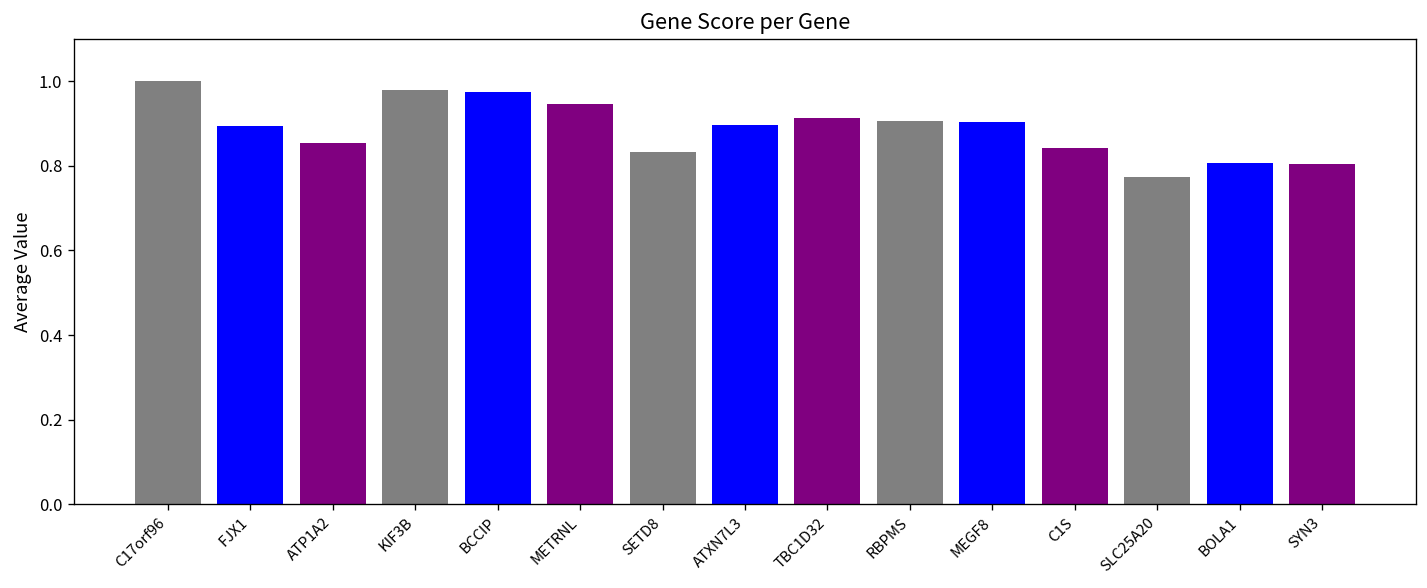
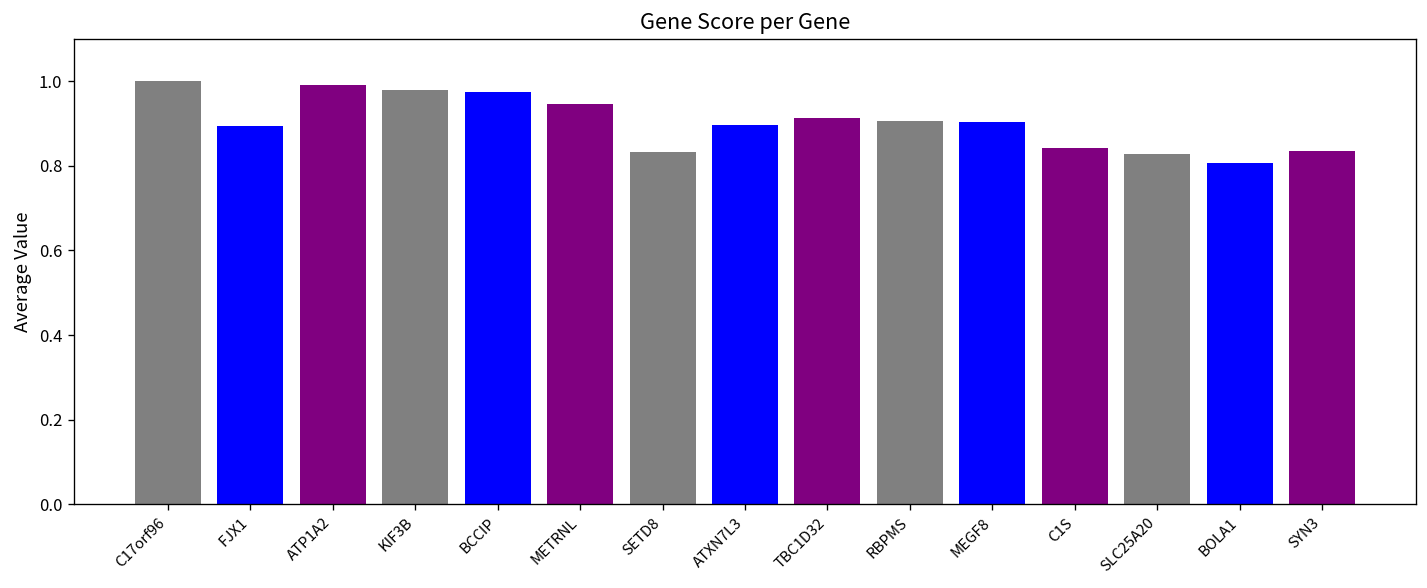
ATP1A2: 0.85 -> 0.99
SLC25A20: 0.77 -> 0.83
SYN3: 0.80 -> 0.83
